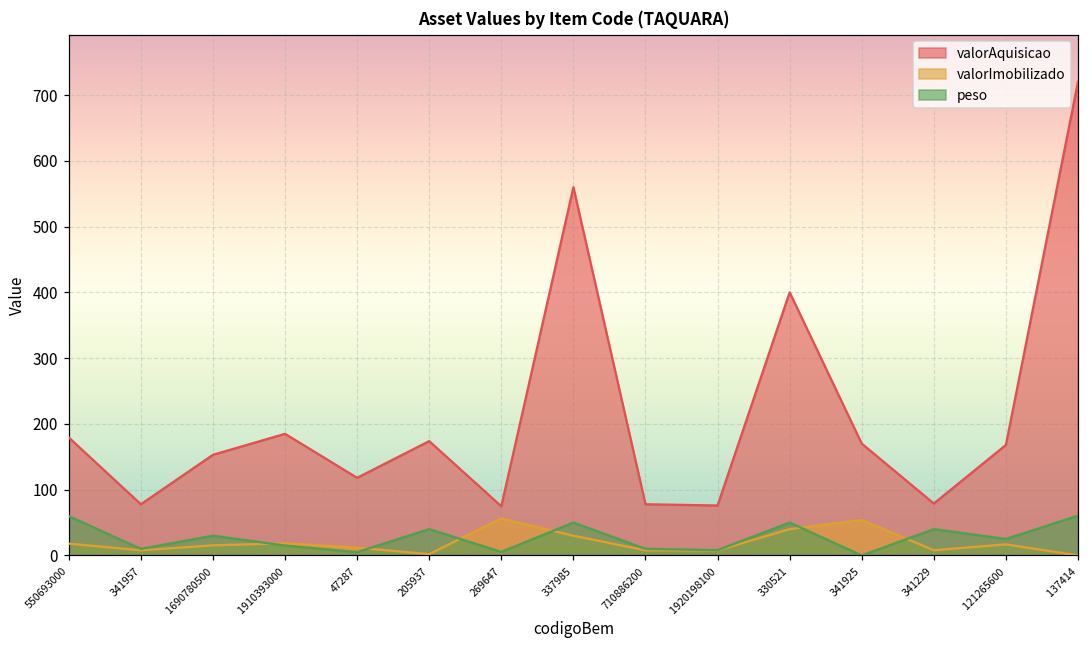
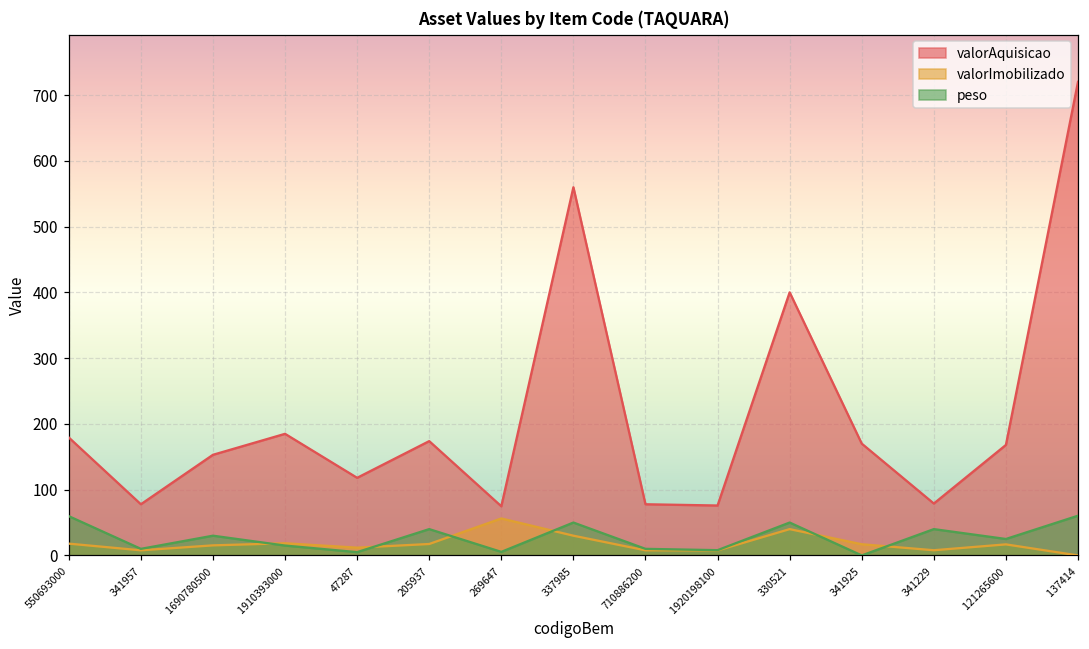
valorImobilizado, 205937: 0 -> 20
valorImobilizado, 341925: 50 -> 20
